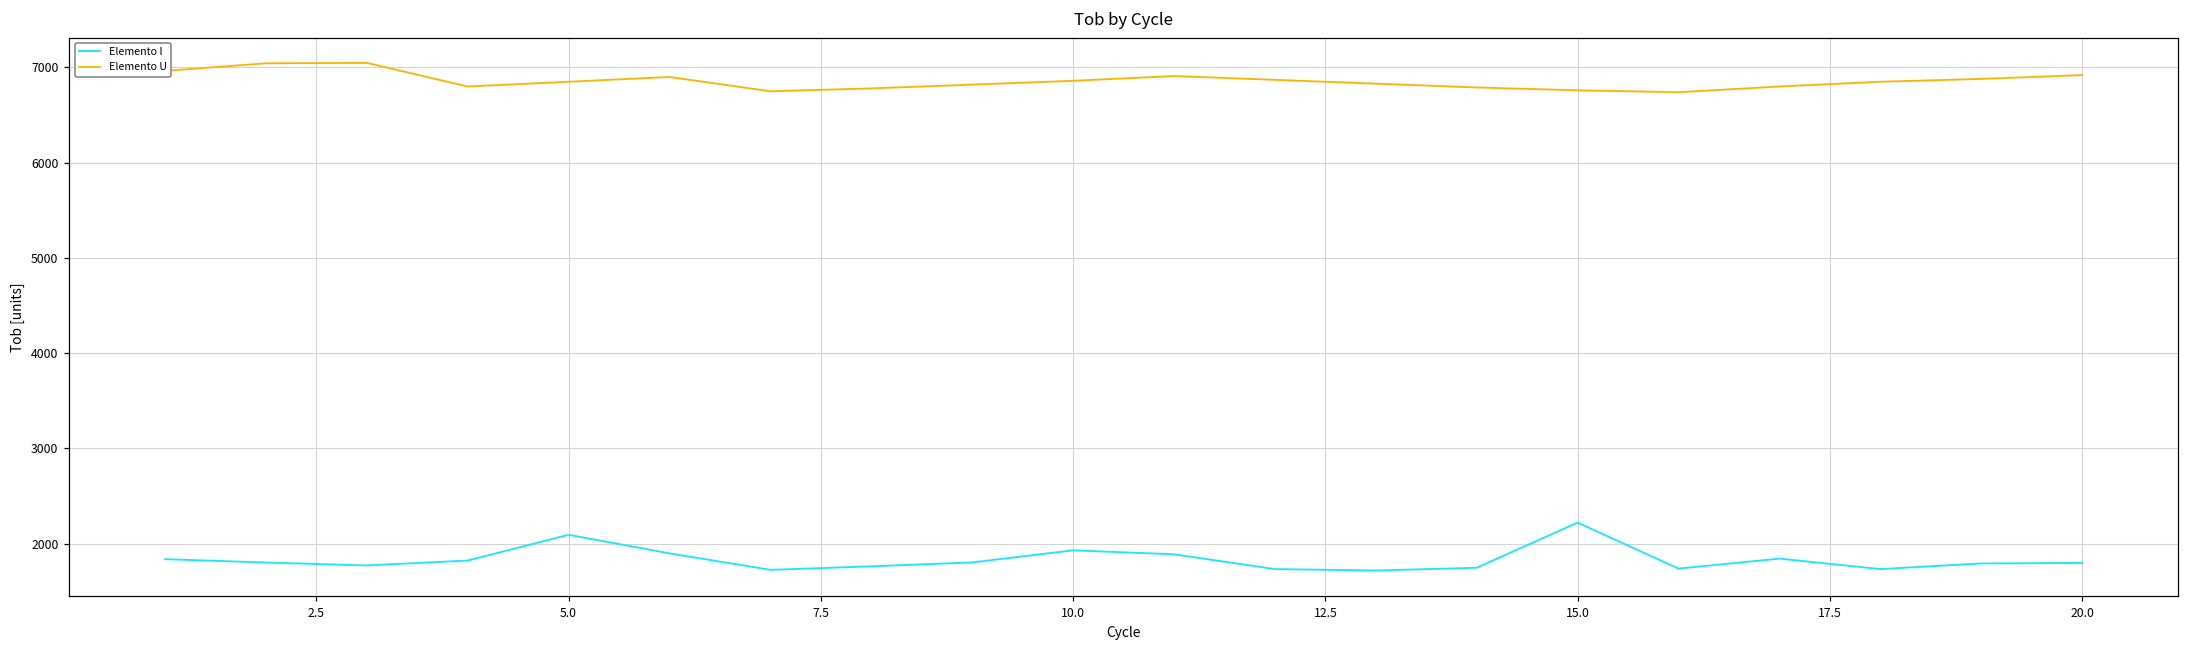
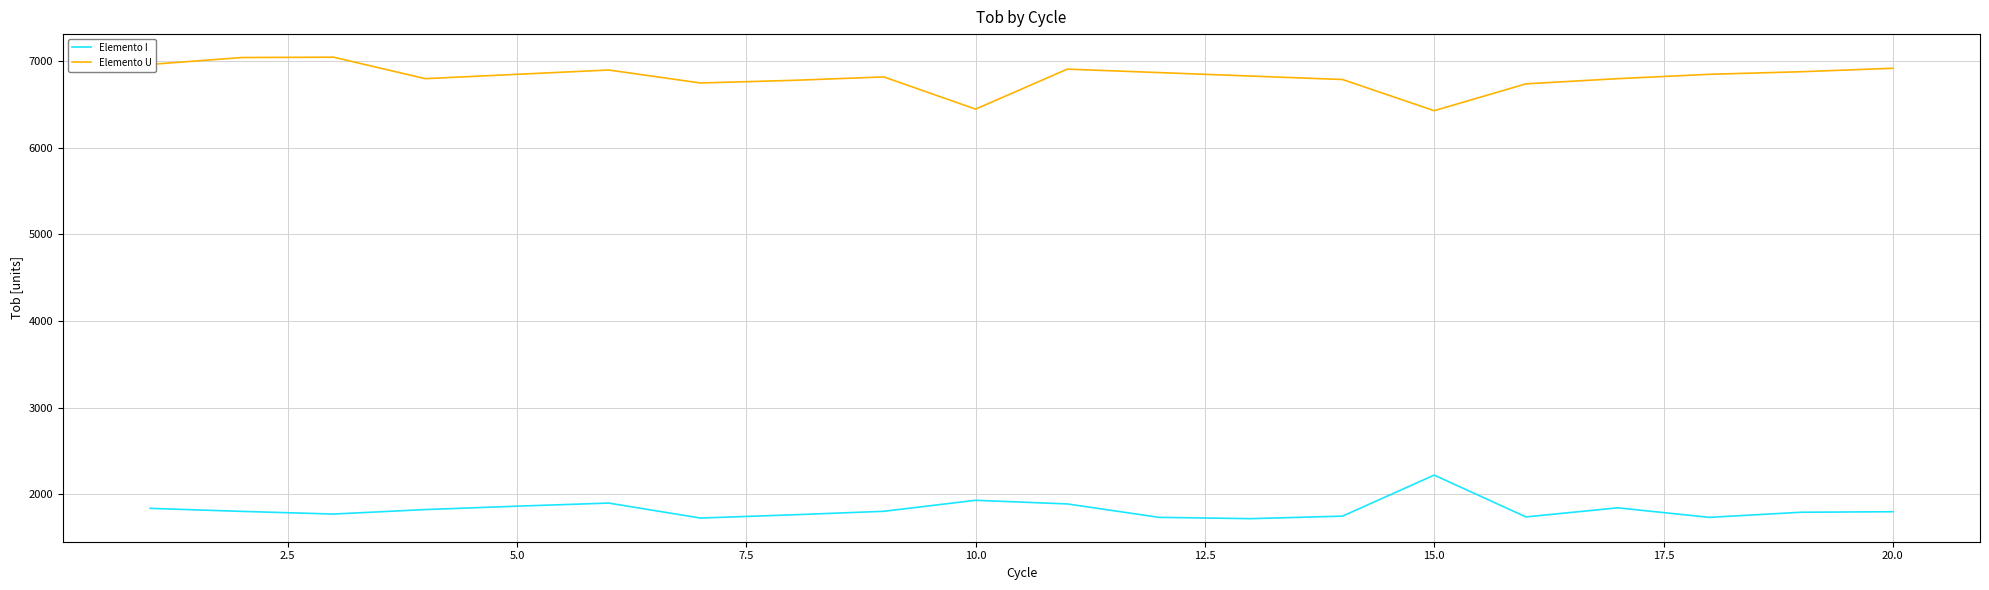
Elemento I, 5.0: 2100 -> 1900
Elemento U, 10.0: 6900 -> 6400
Elemento U, 15.0: 6800 -> 6400
